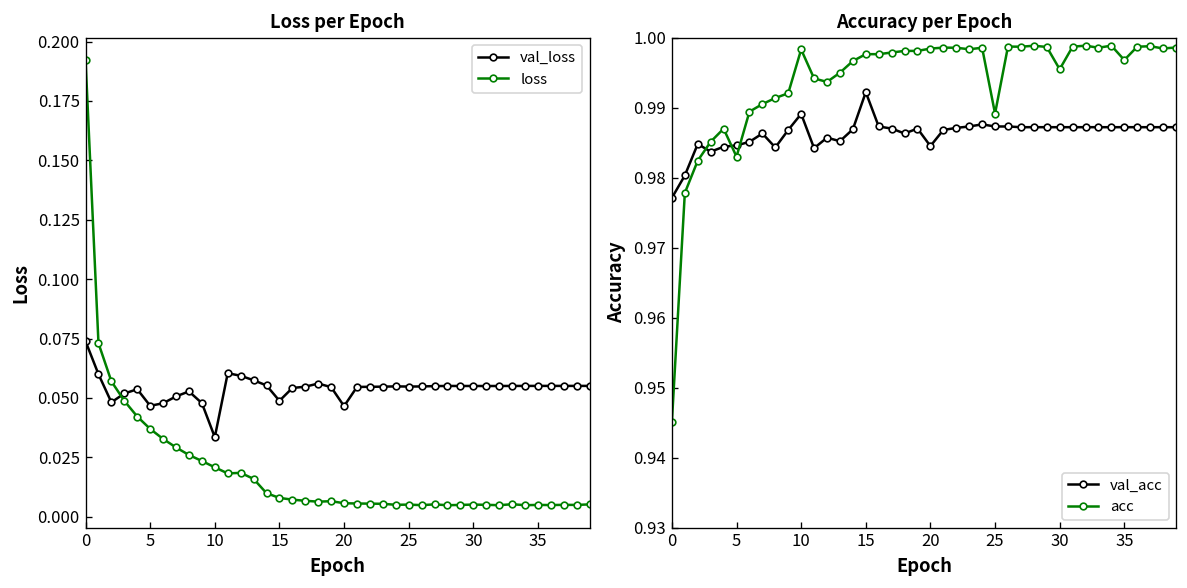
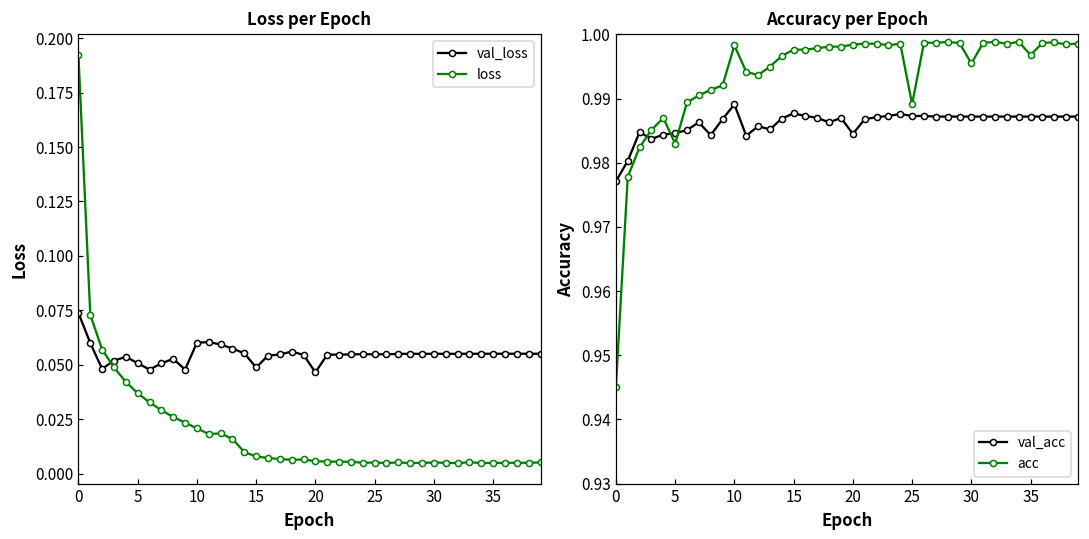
Loss per Epoch, val_loss, 5: 0.047 -> 0.051
Loss per Epoch, val_loss, 10: 0.034 -> 0.060
Accuracy per Epoch, val_acc, 15: 0.992 -> 0.988
